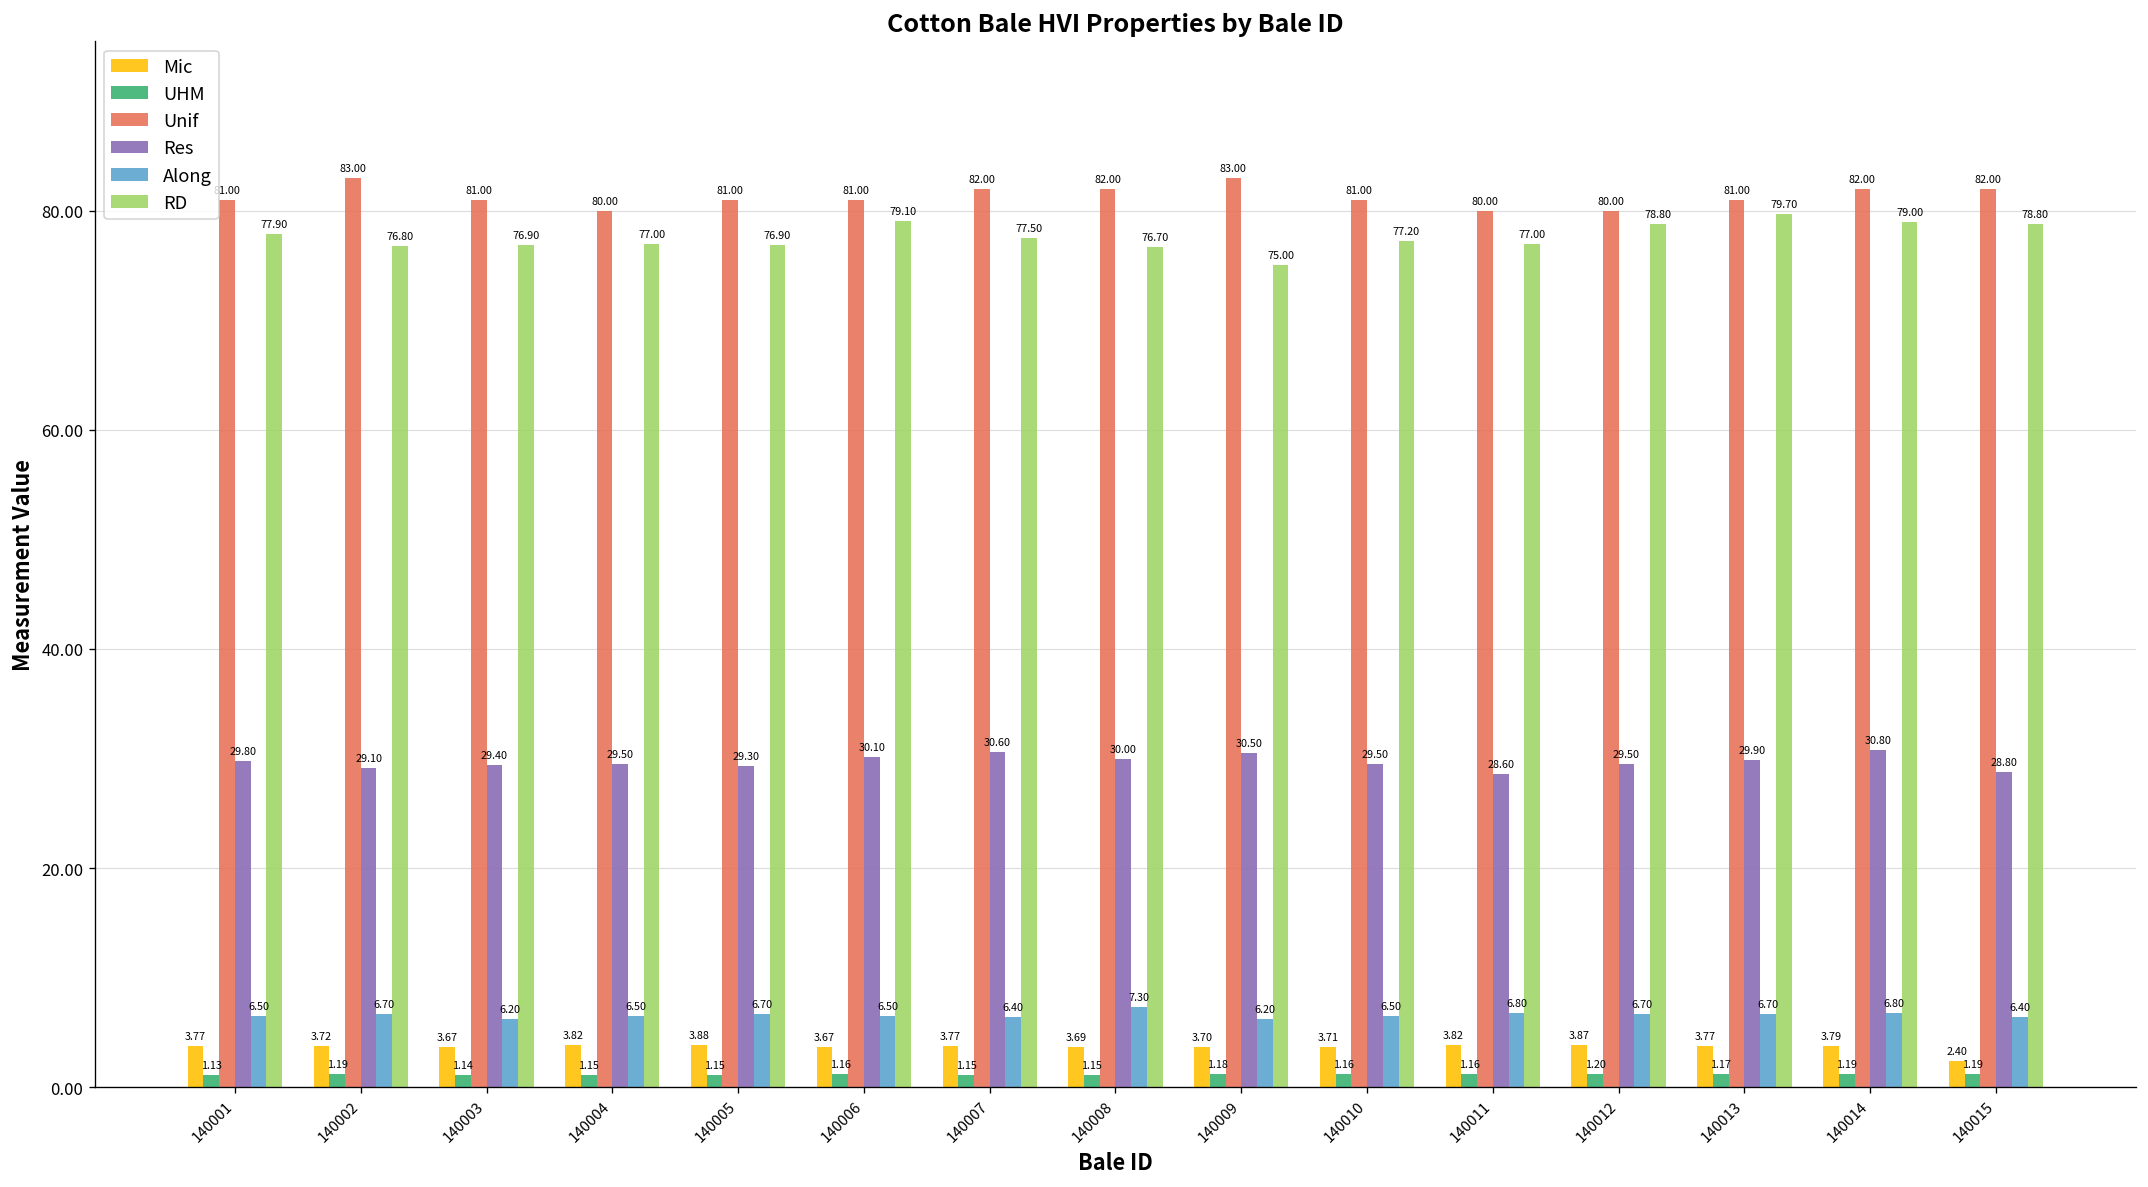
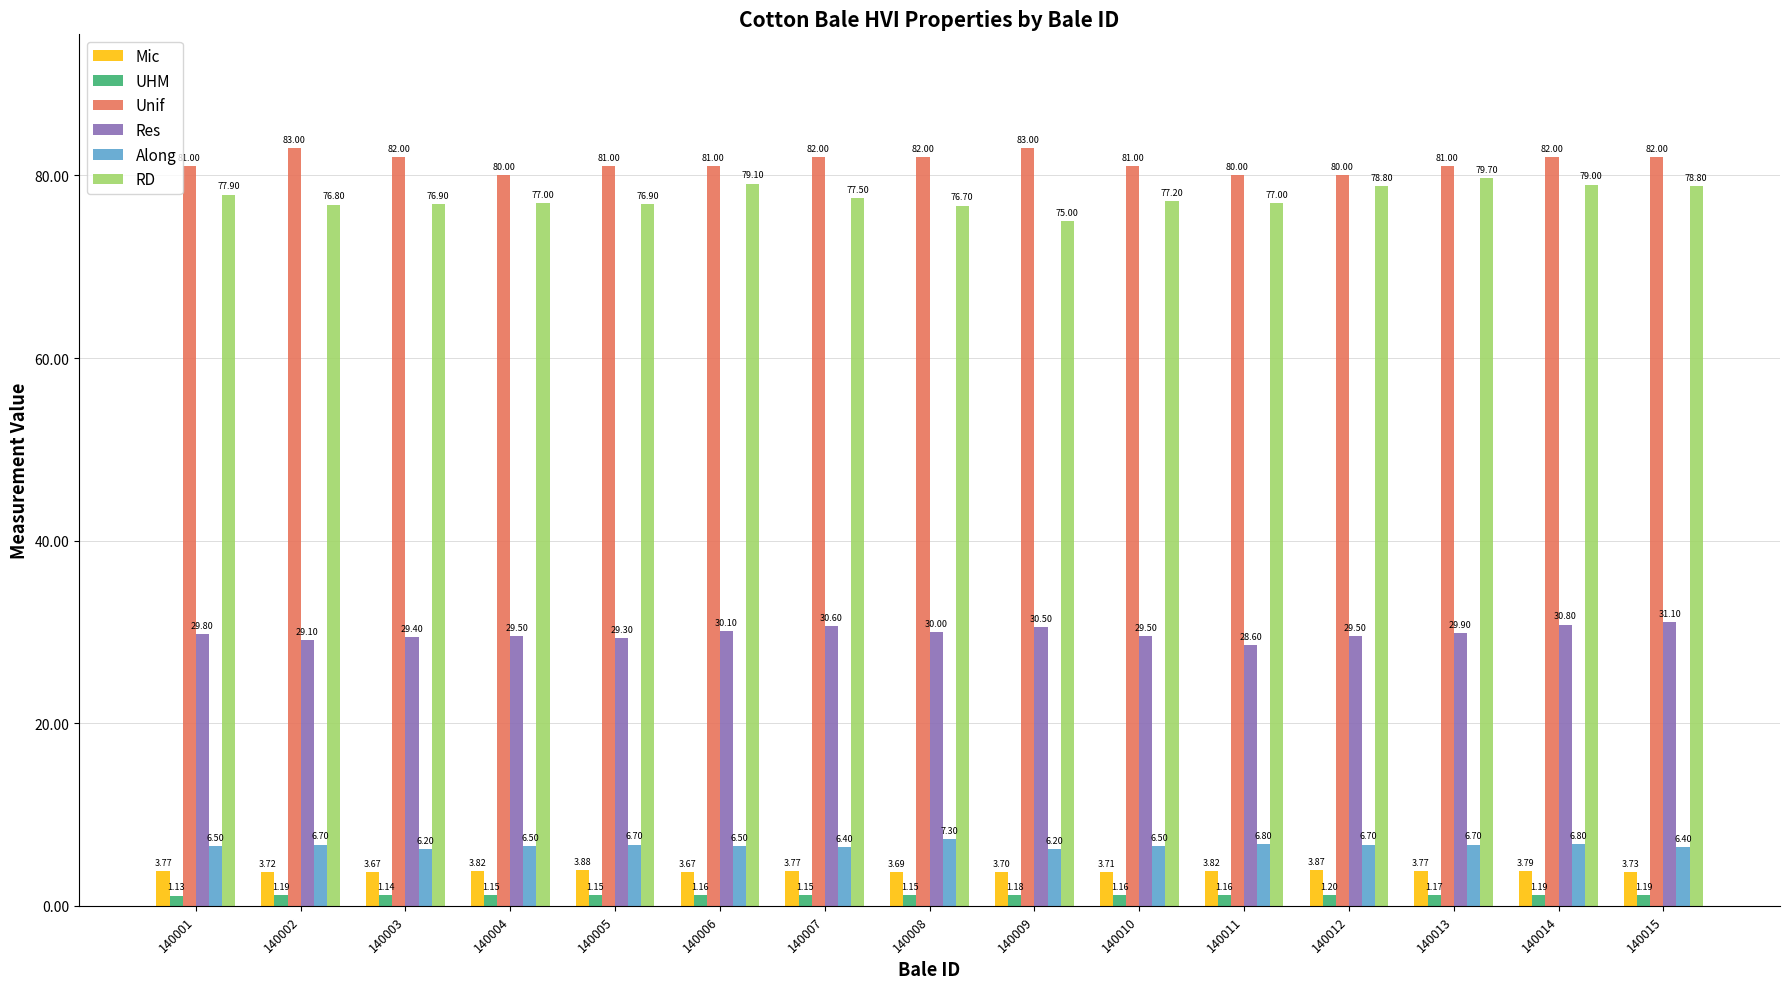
Unif, 140003: 81.00 -> 82.00
Mic, 140015: 2.40 -> 3.73
Res, 140015: 28.80 -> 31.10
